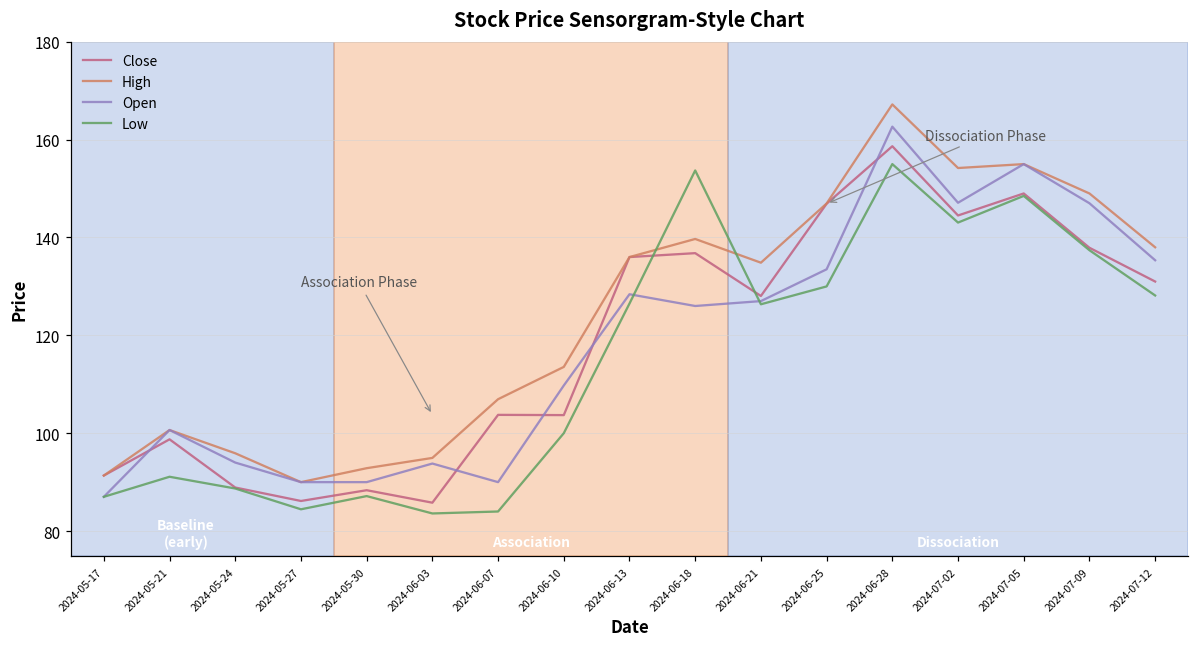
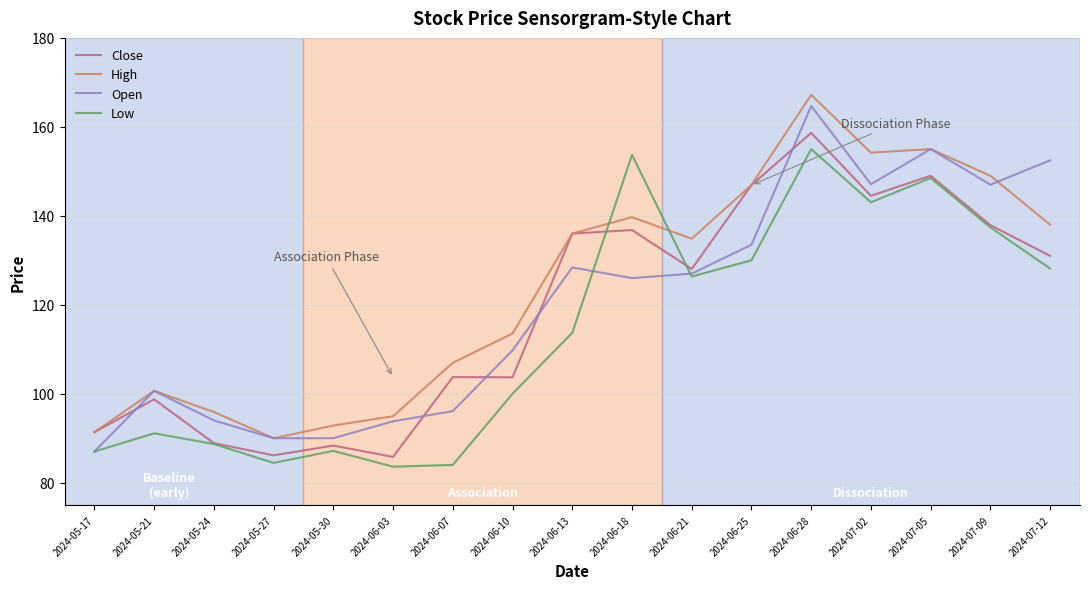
Open, 2024-06-07: 90 -> 96
Low, 2024-06-13: 127 -> 114
Open, 2024-06-28: 163 -> 165
Open, 2024-07-12: 135 -> 152
